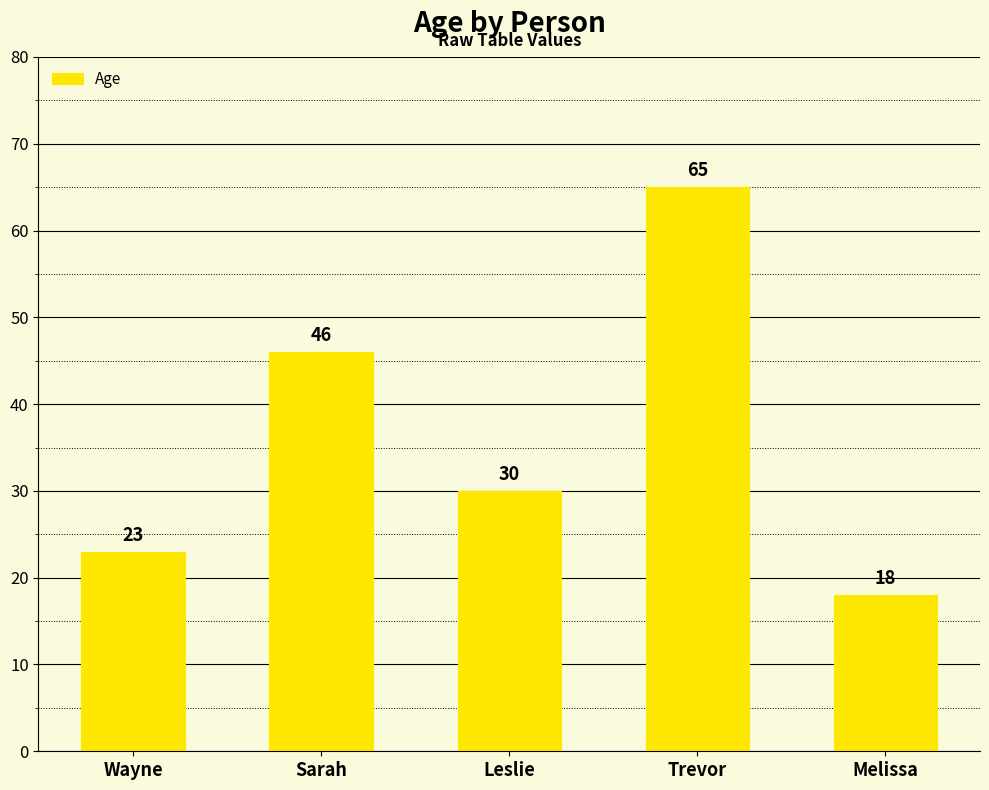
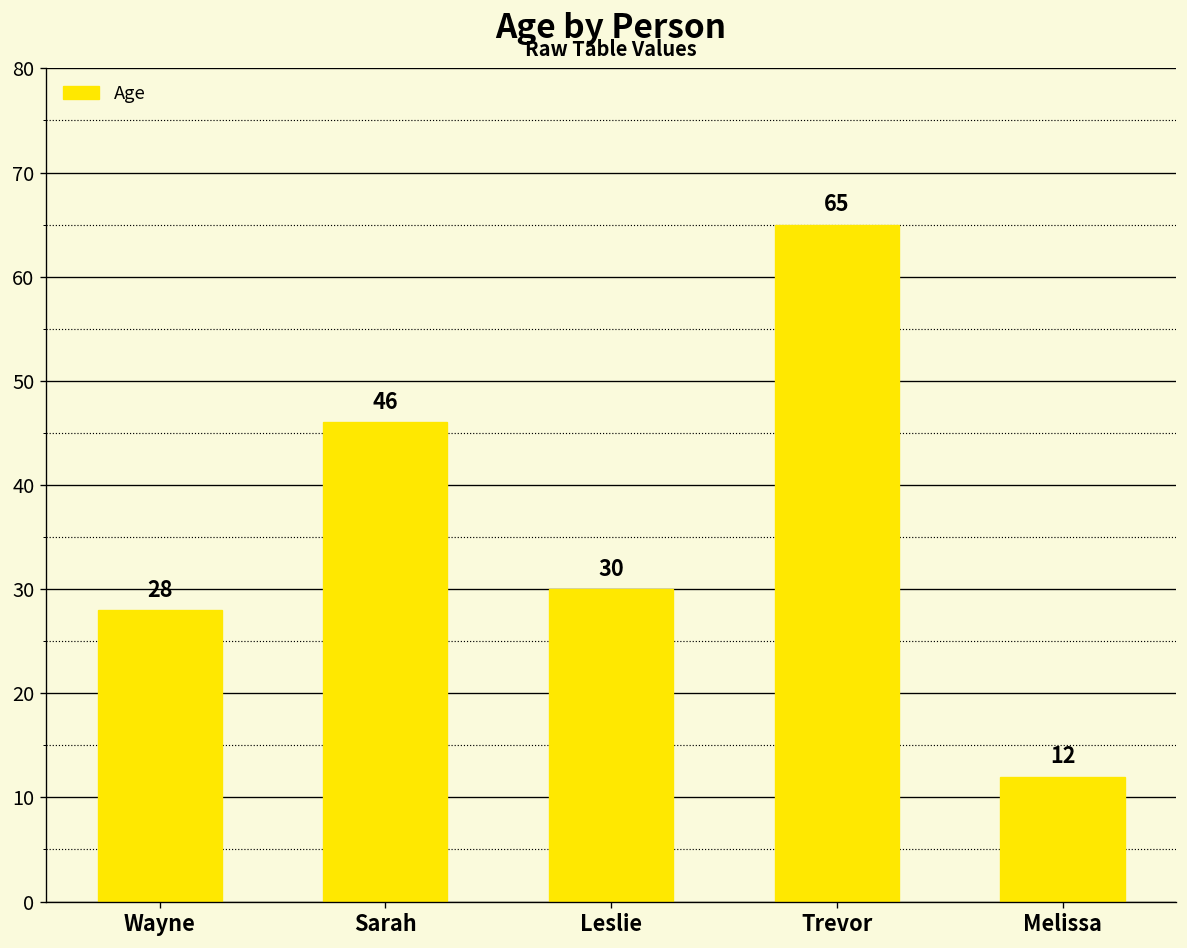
Wayne: 23 -> 28
Melissa: 18 -> 12
